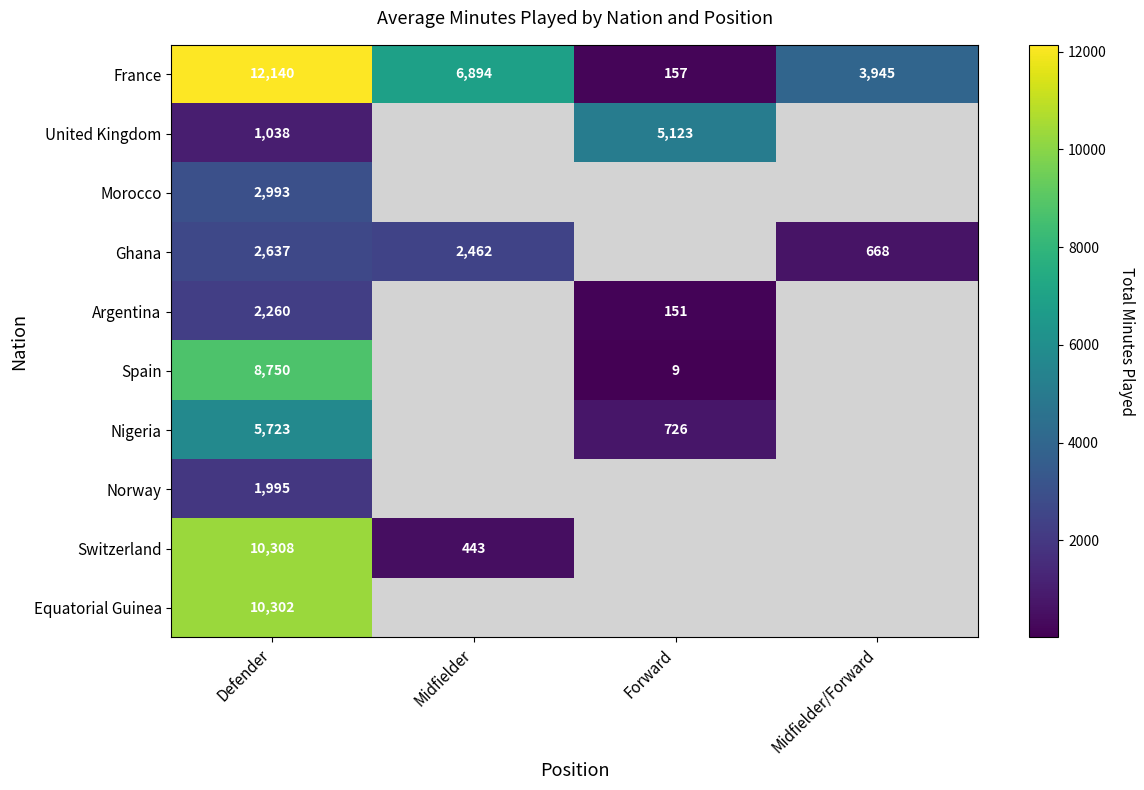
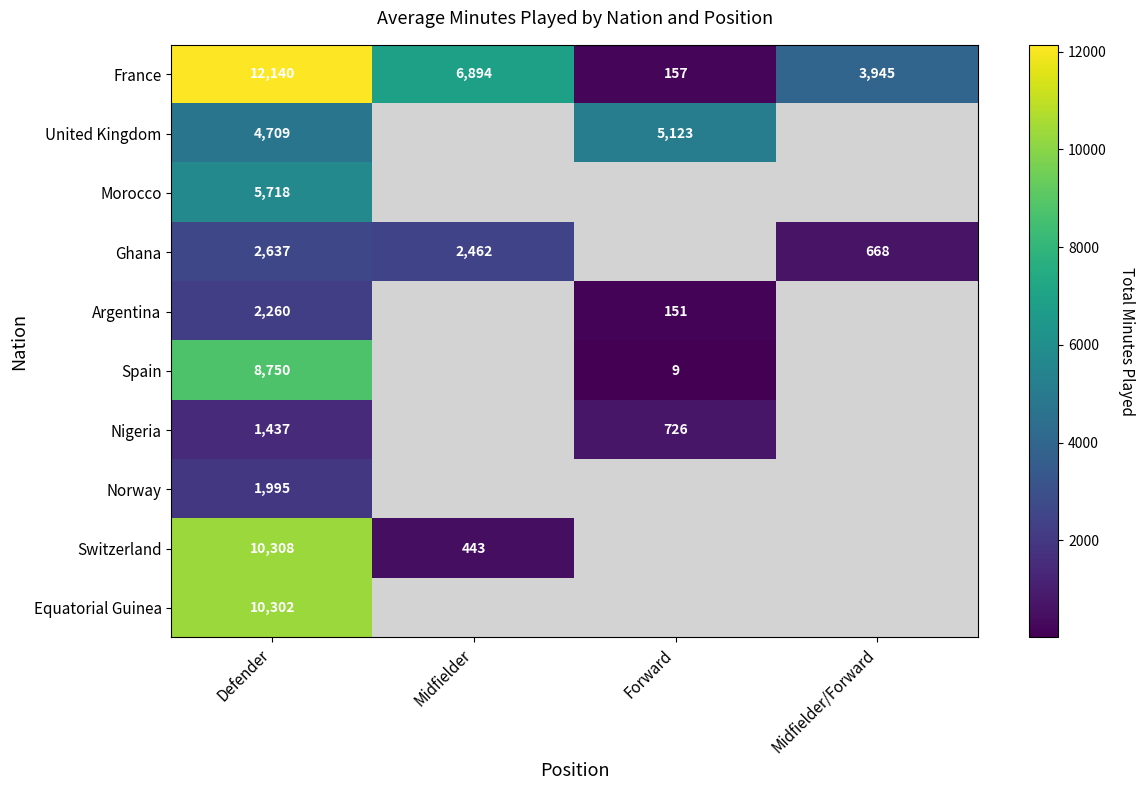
United Kingdom, Defender: 1,038 -> 4,709
Morocco, Defender: 2,993 -> 5,718
Nigeria, Defender: 5,723 -> 1,437
